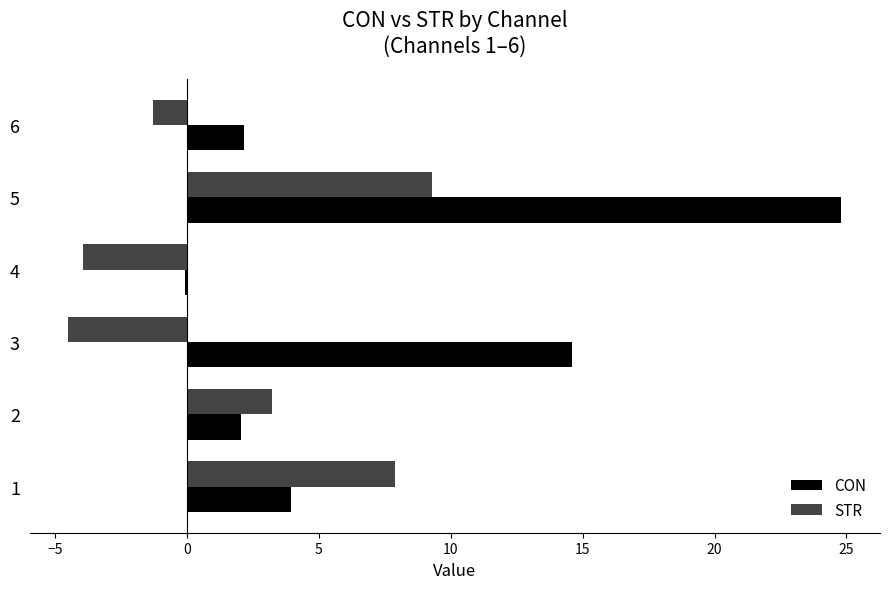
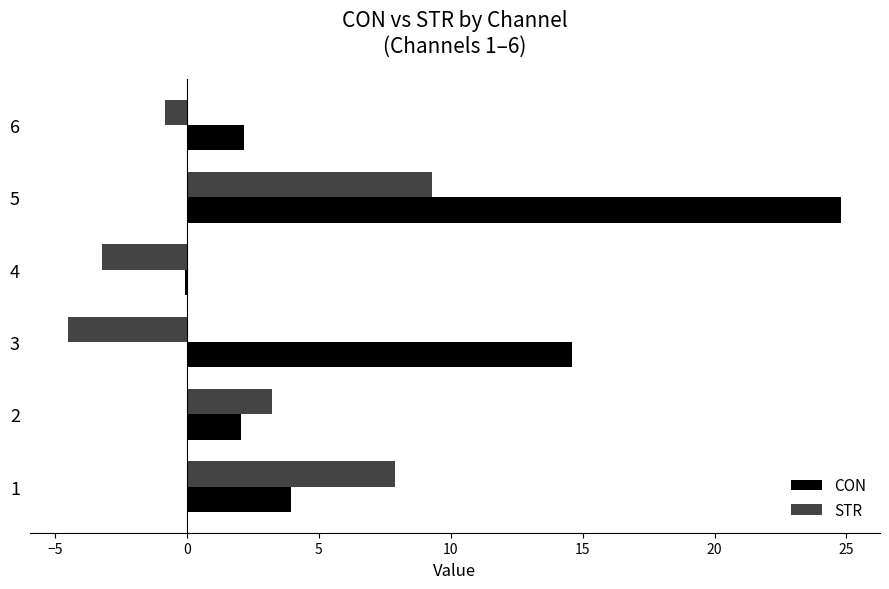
STR, 6: -1.3 -> -0.8
STR, 4: -4.0 -> -3.2
